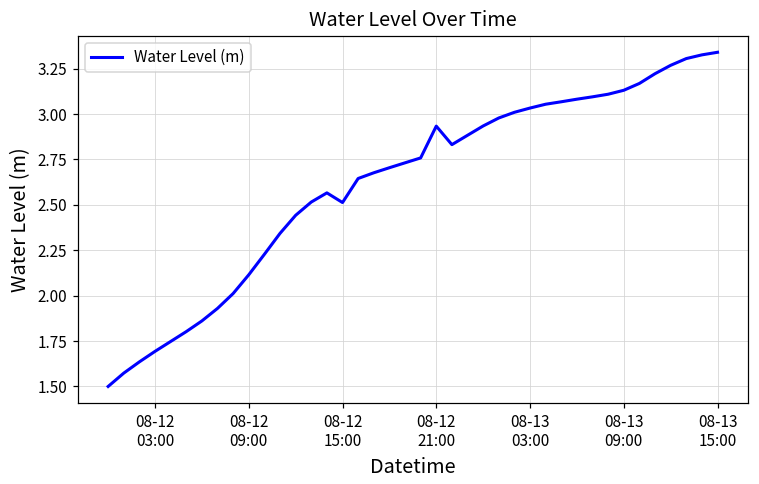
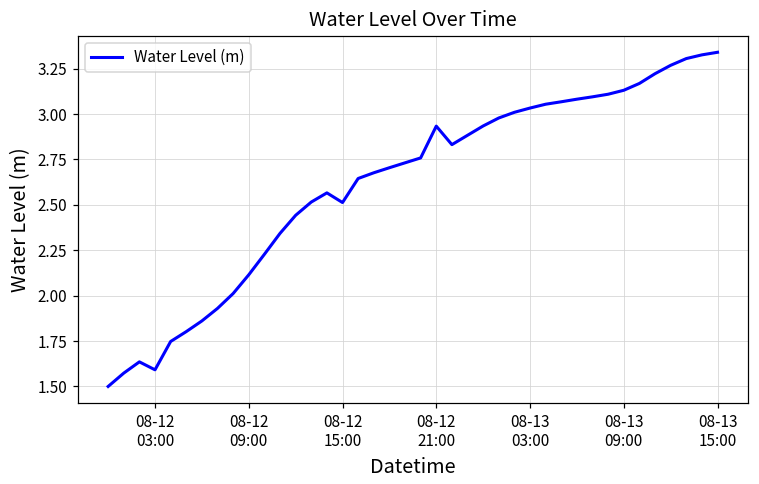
08-12 03:00: 1.69 -> 1.59
